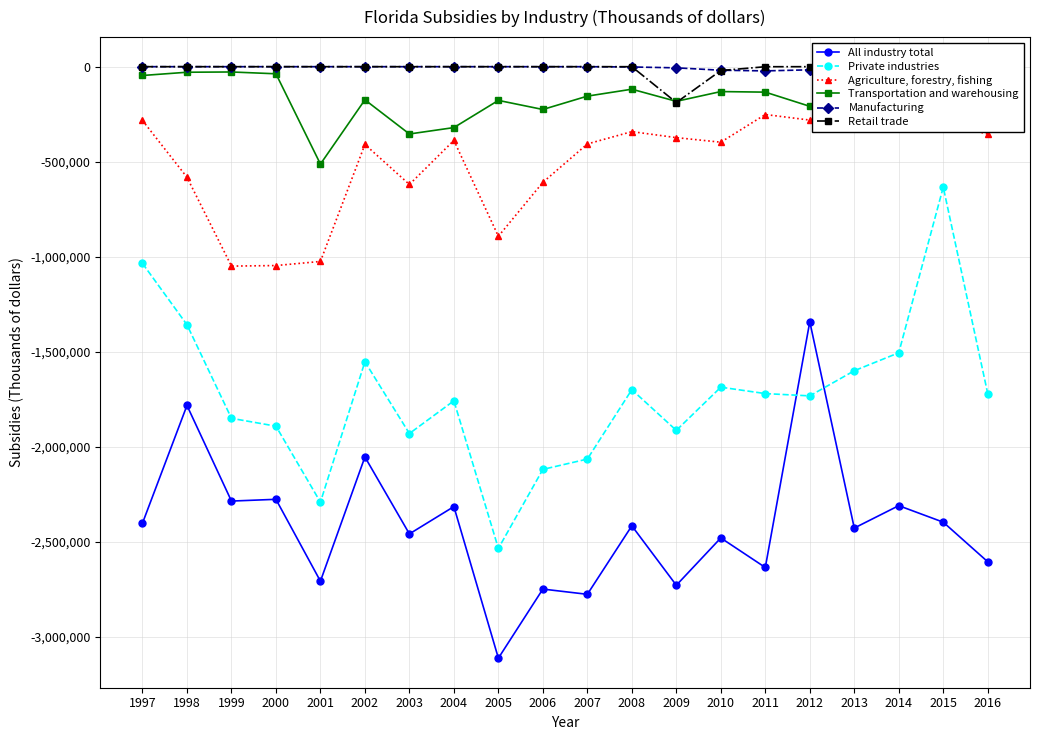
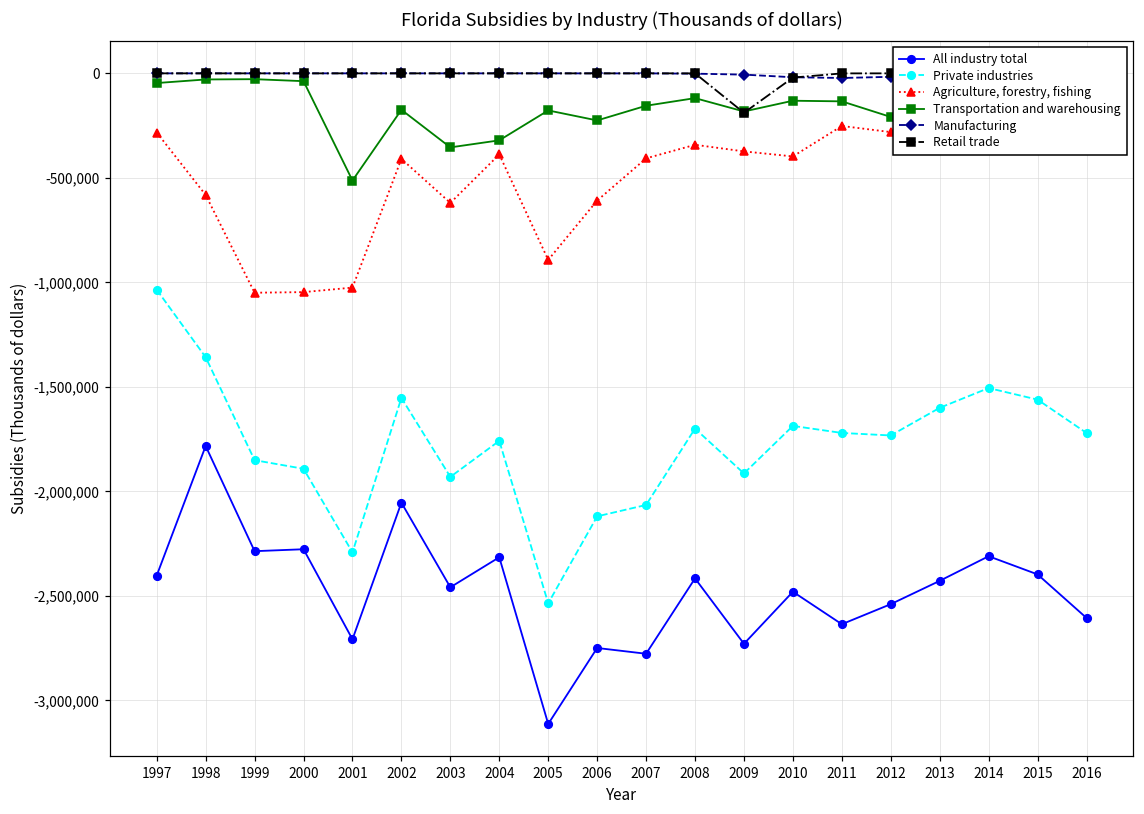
All industry total, 2012: -1,340,000 -> -2,540,000
Private industries, 2015: -630,000 -> -1,560,000
